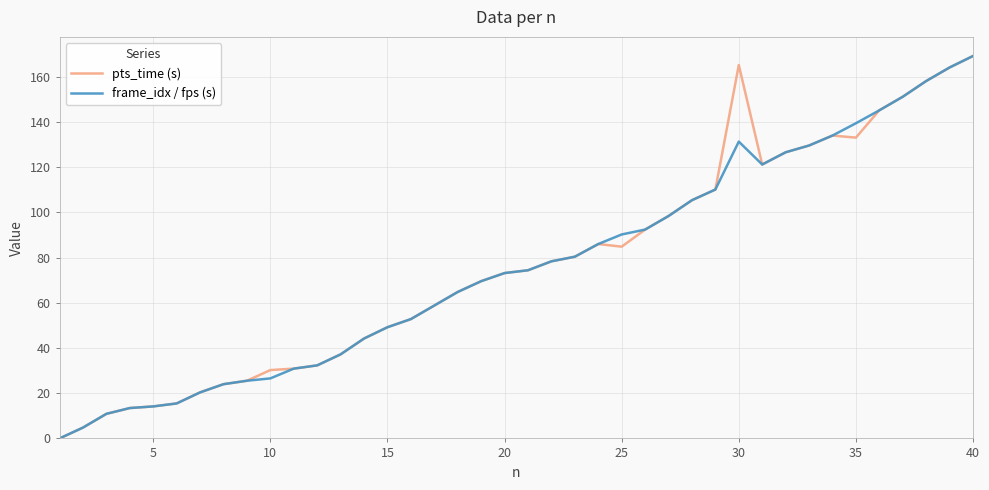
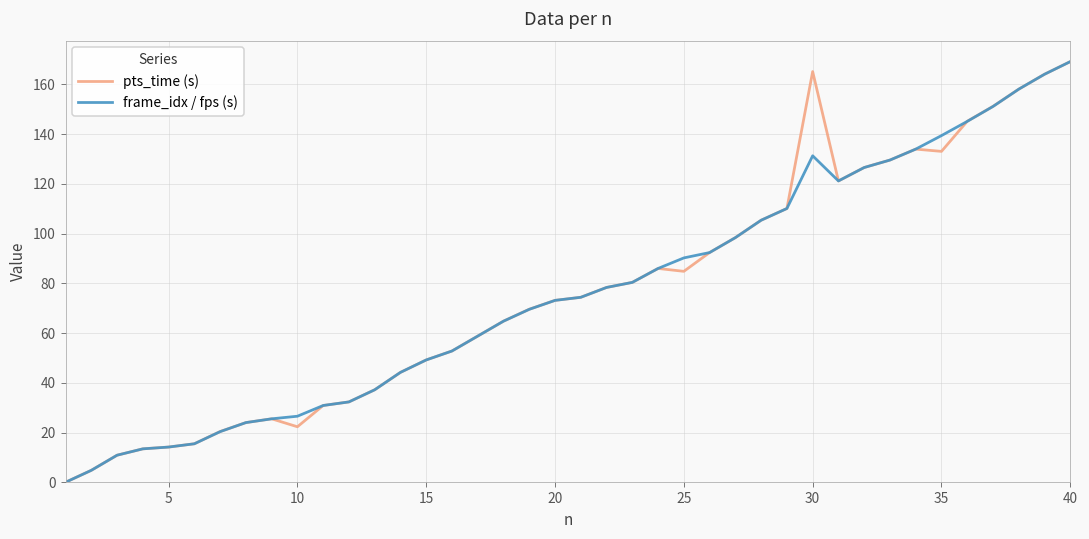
pts_time (s), 10: 30 -> 22
